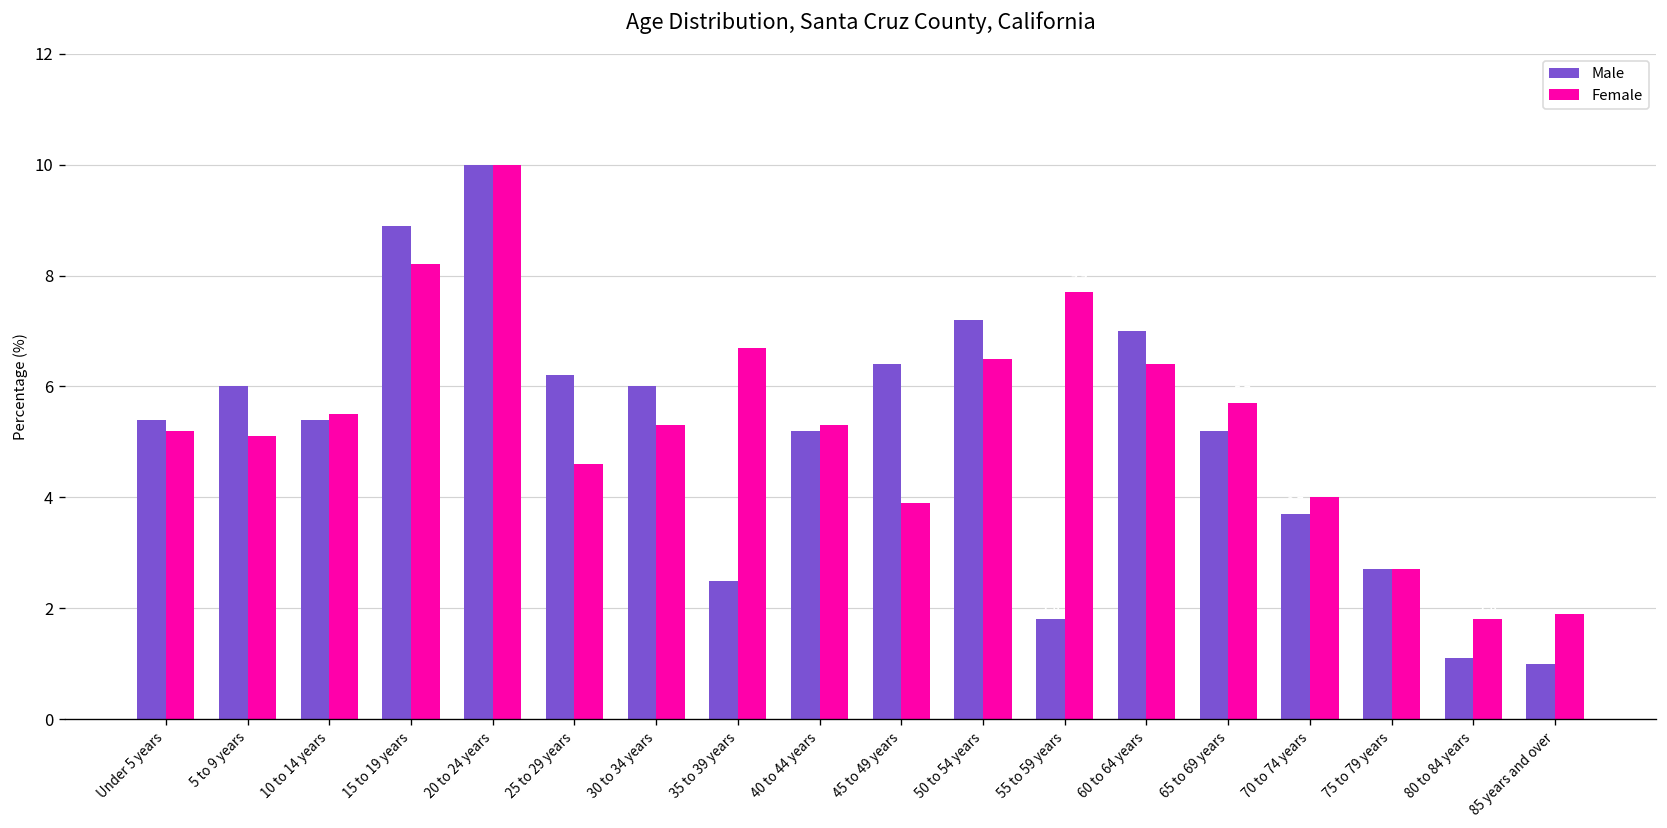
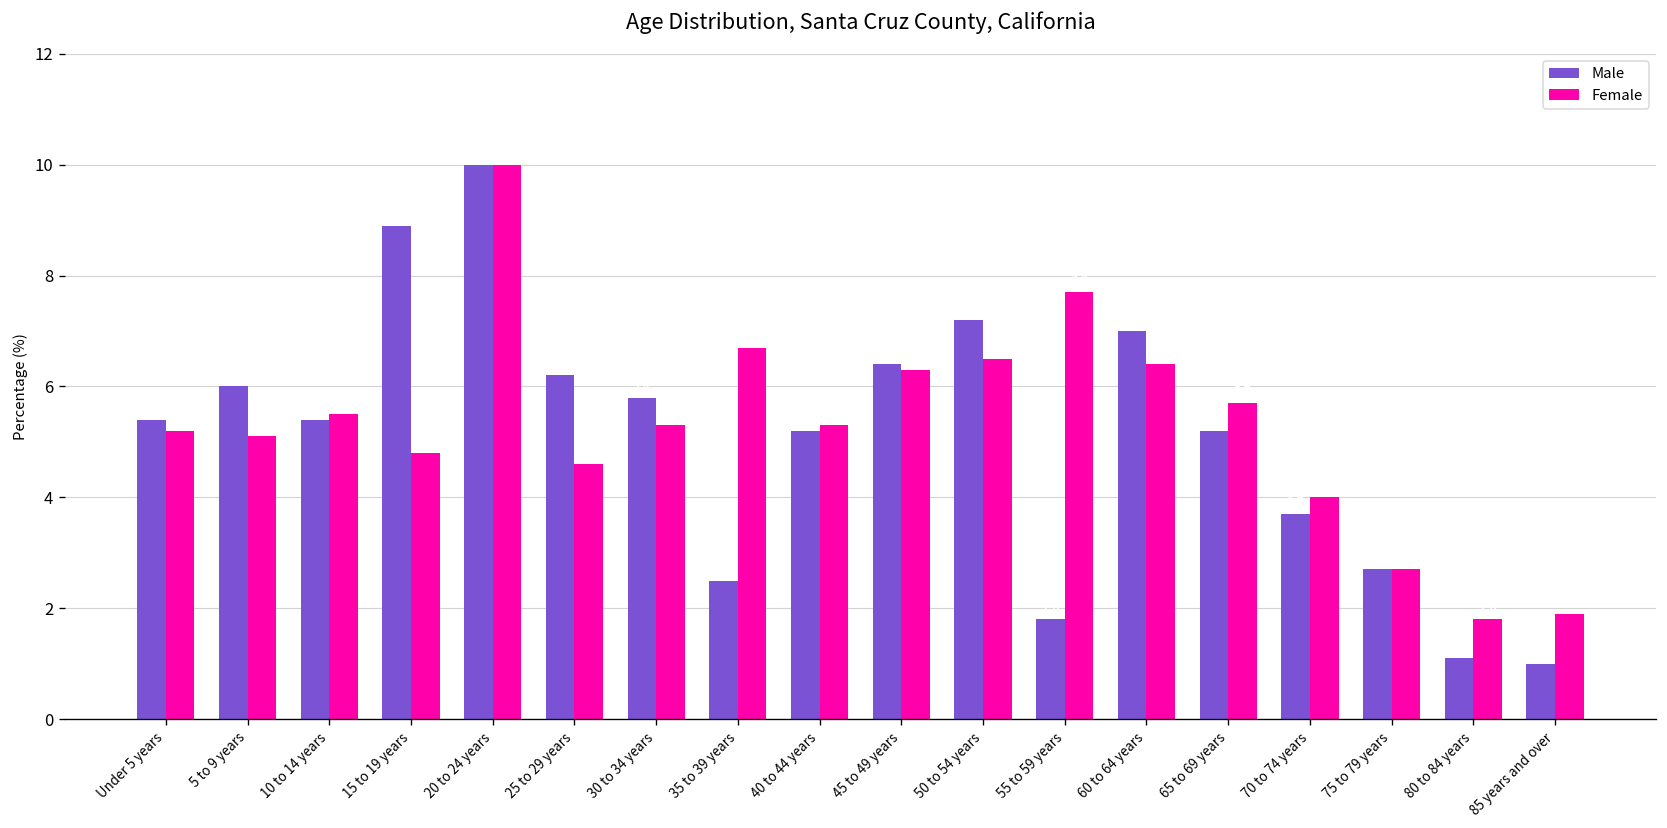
Female, 15 to 19 years: 8.2 -> 4.8
Male, 30 to 34 years: 6.0 -> 5.8
Female, 45 to 49 years: 3.9 -> 6.3
